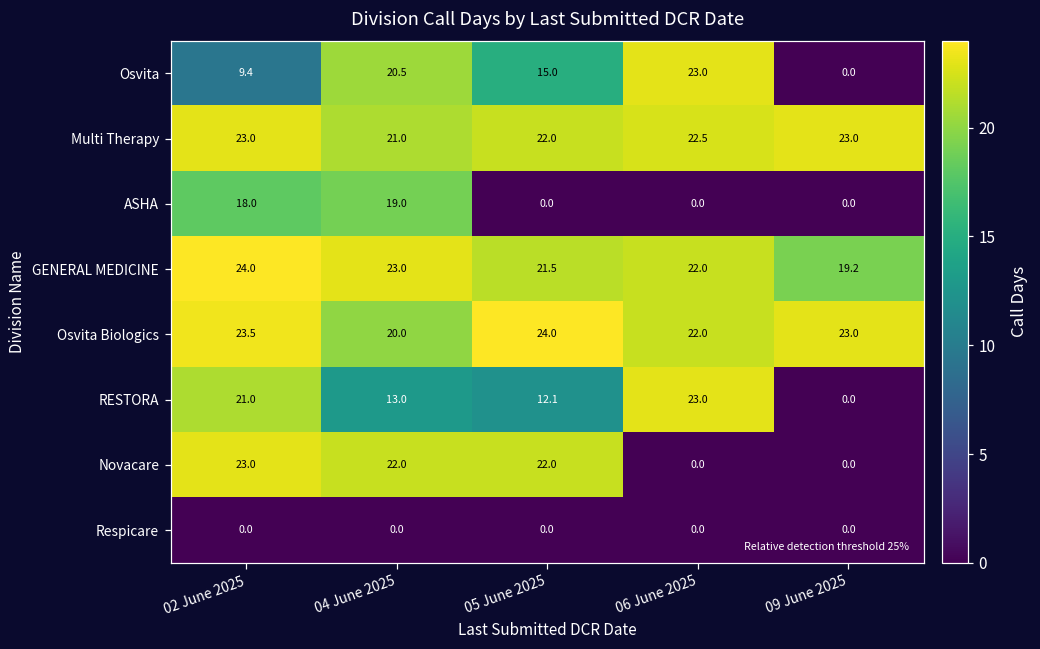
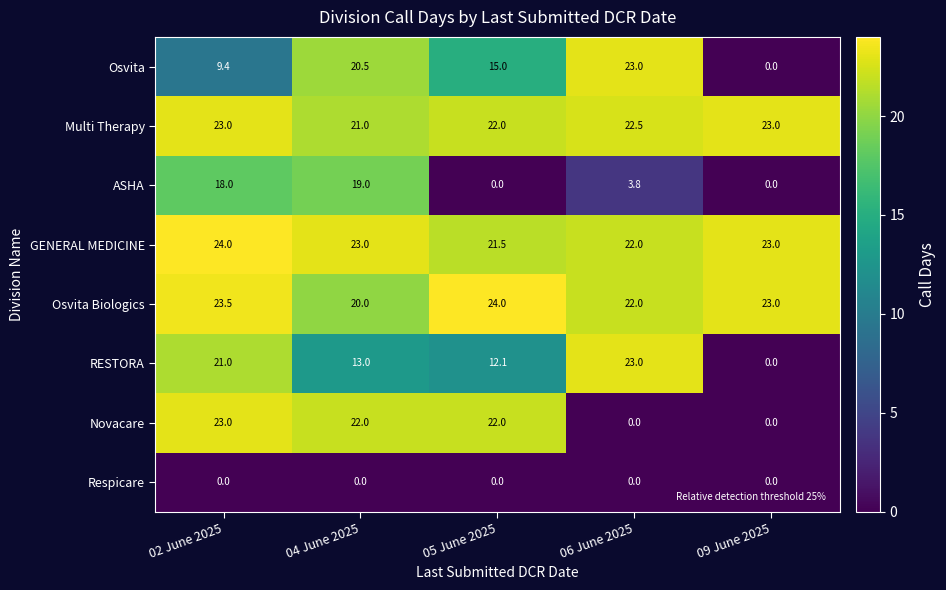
ASHA, 06 June 2025: 0.0 -> 3.8
GENERAL MEDICINE, 09 June 2025: 19.2 -> 23.0
